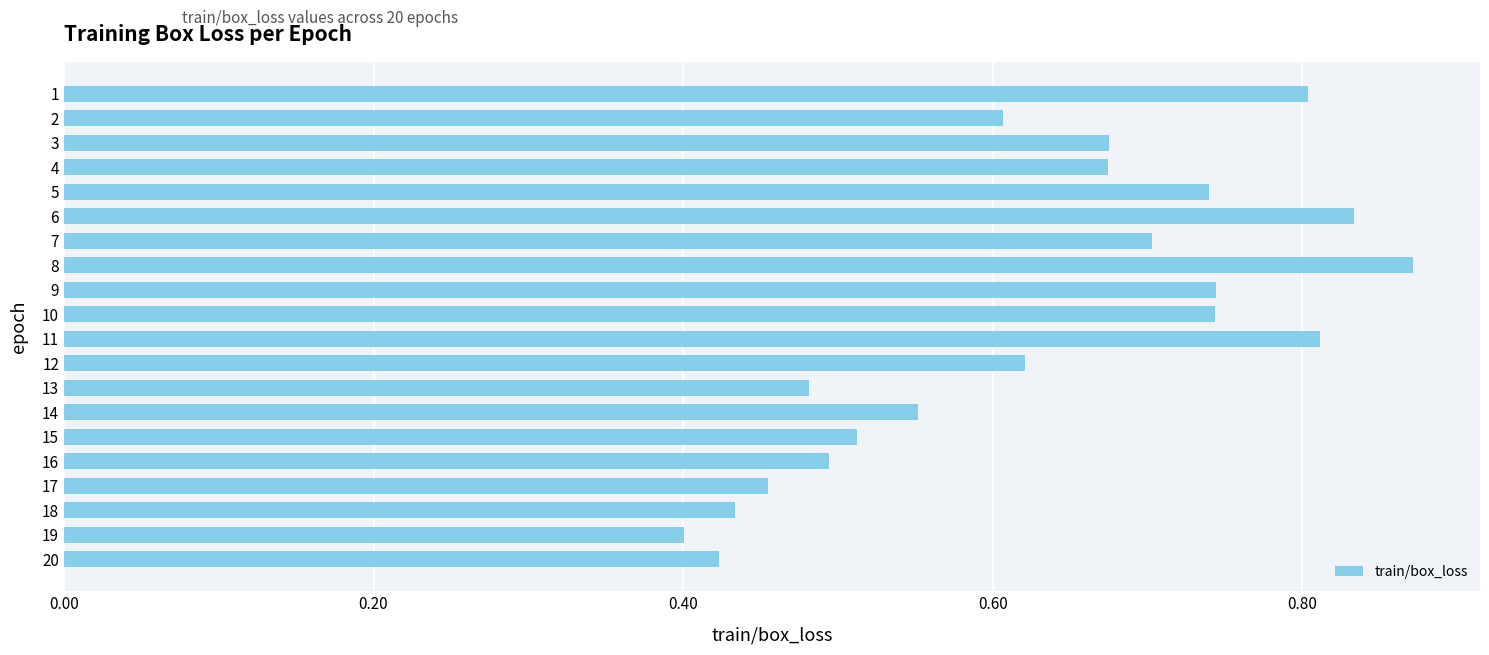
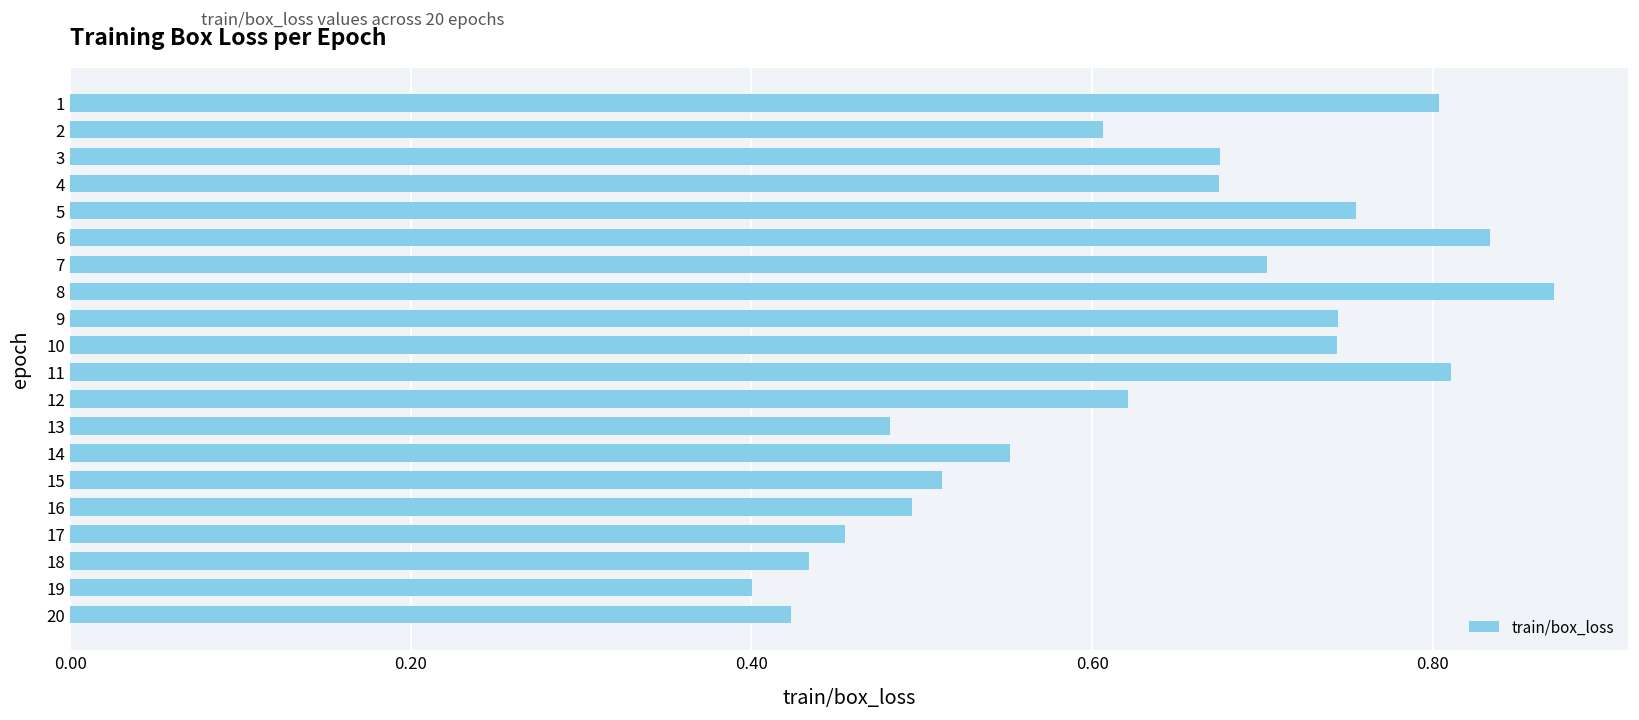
5: 0.740 -> 0.755
